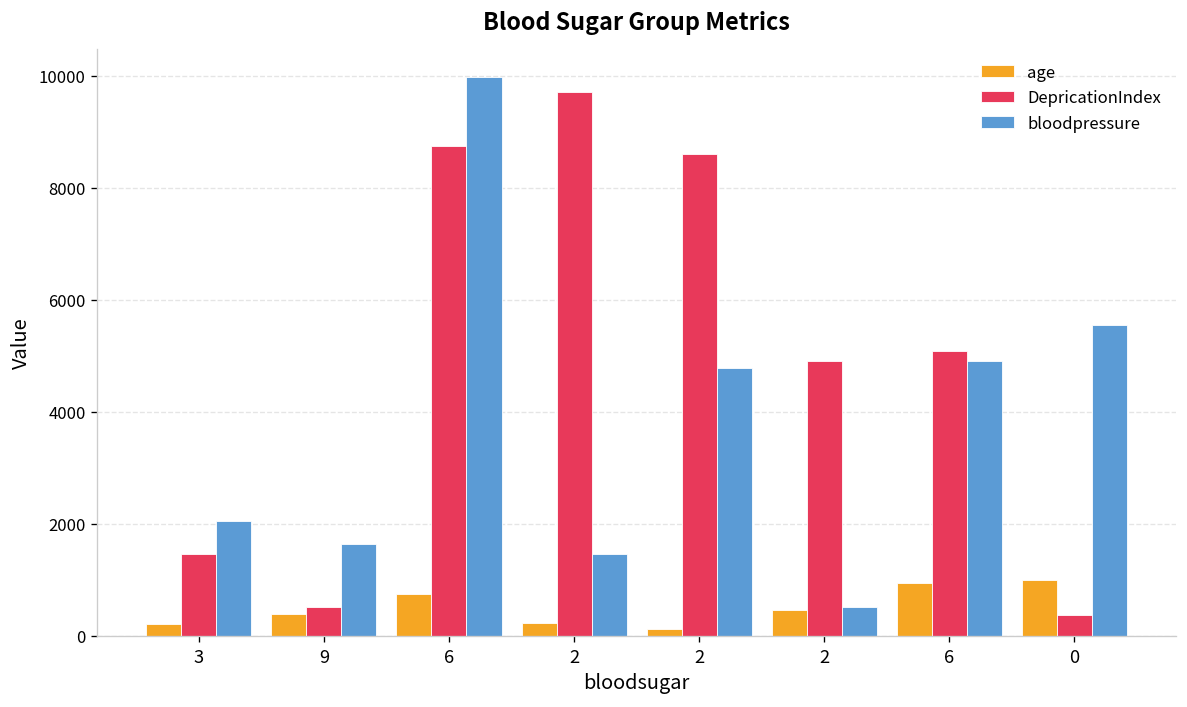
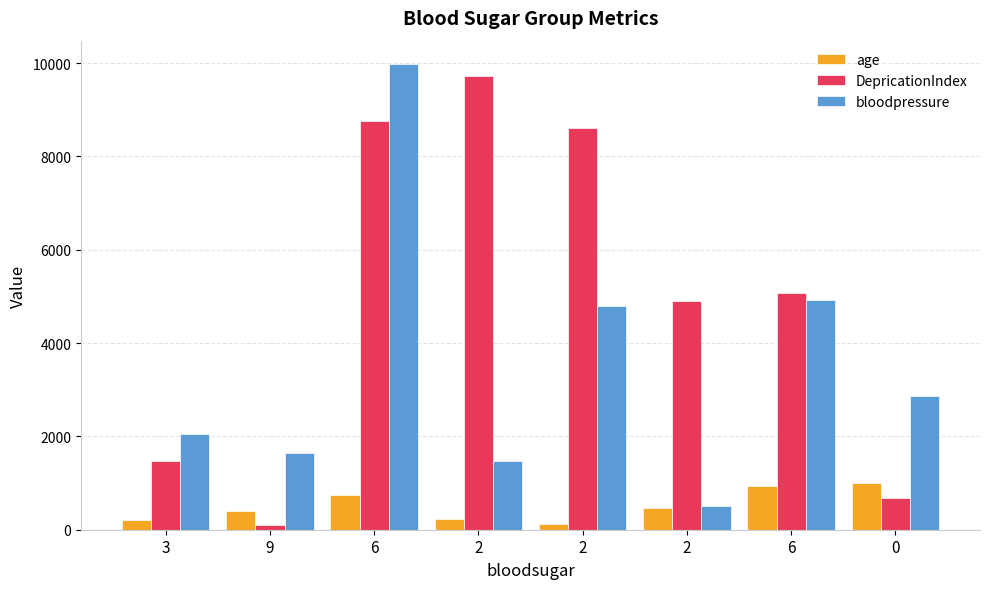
DepricationIndex, 9: 500 -> 100
DepricationIndex, 0: 400 -> 700
bloodpressure, 0: 5600 -> 2900
